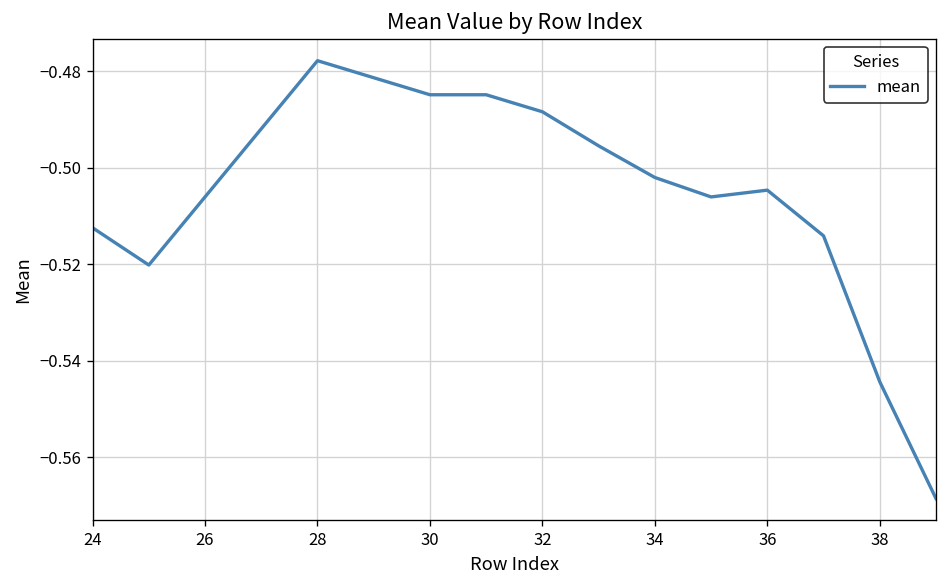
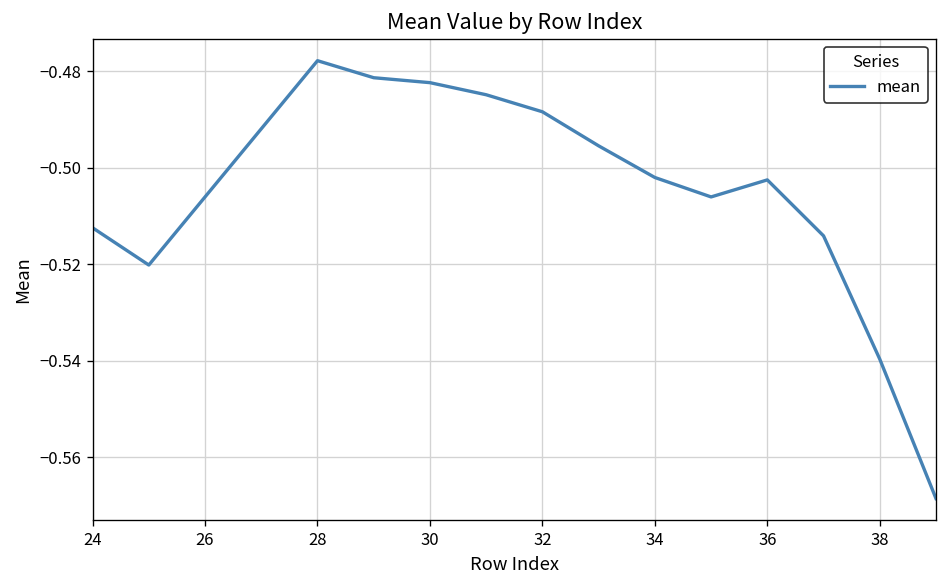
30: -0.485 -> -0.482
36: -0.505 -> -0.503
38: -0.544 -> -0.540
